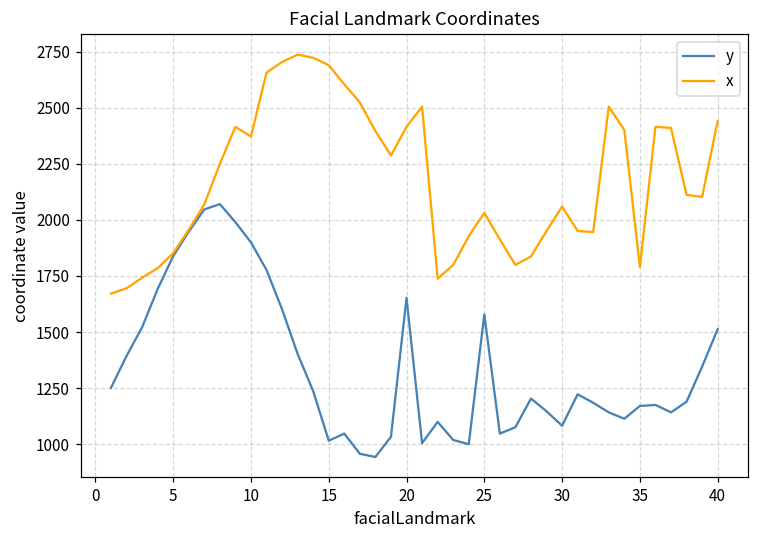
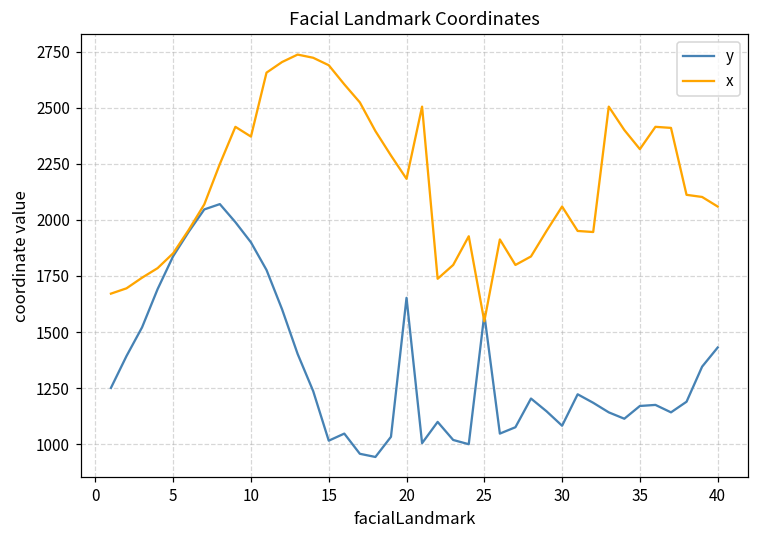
x, 20: 2420 -> 2180
x, 25: 2030 -> 1550
x, 35: 1790 -> 2320
y, 40: 1510 -> 1430
x, 40: 2440 -> 2060
